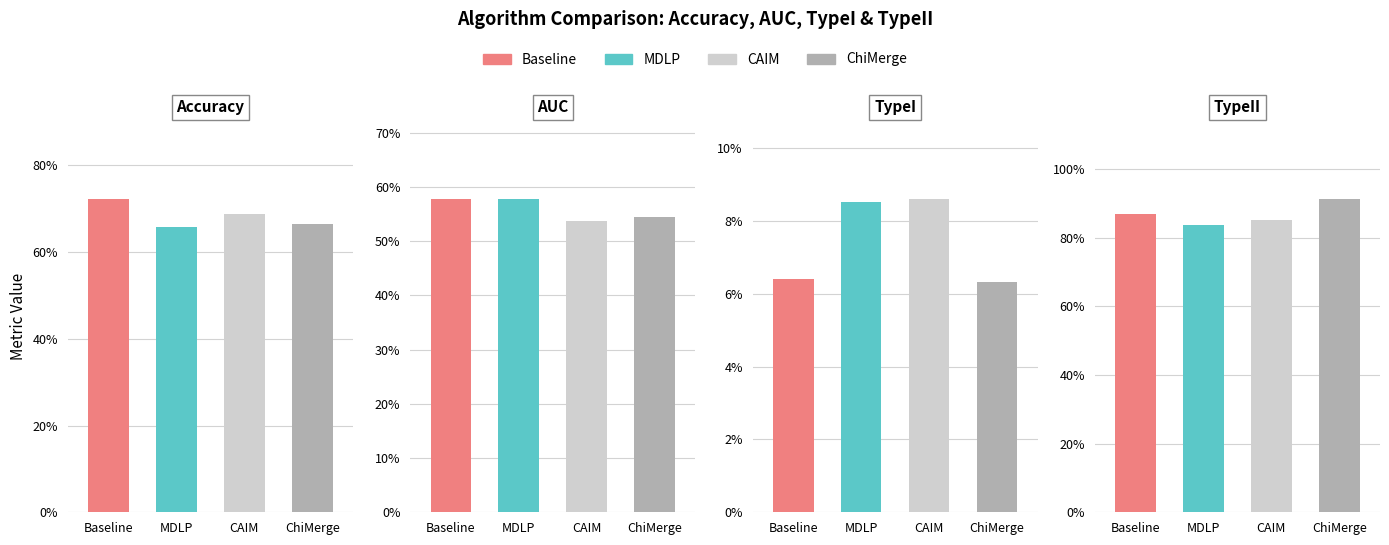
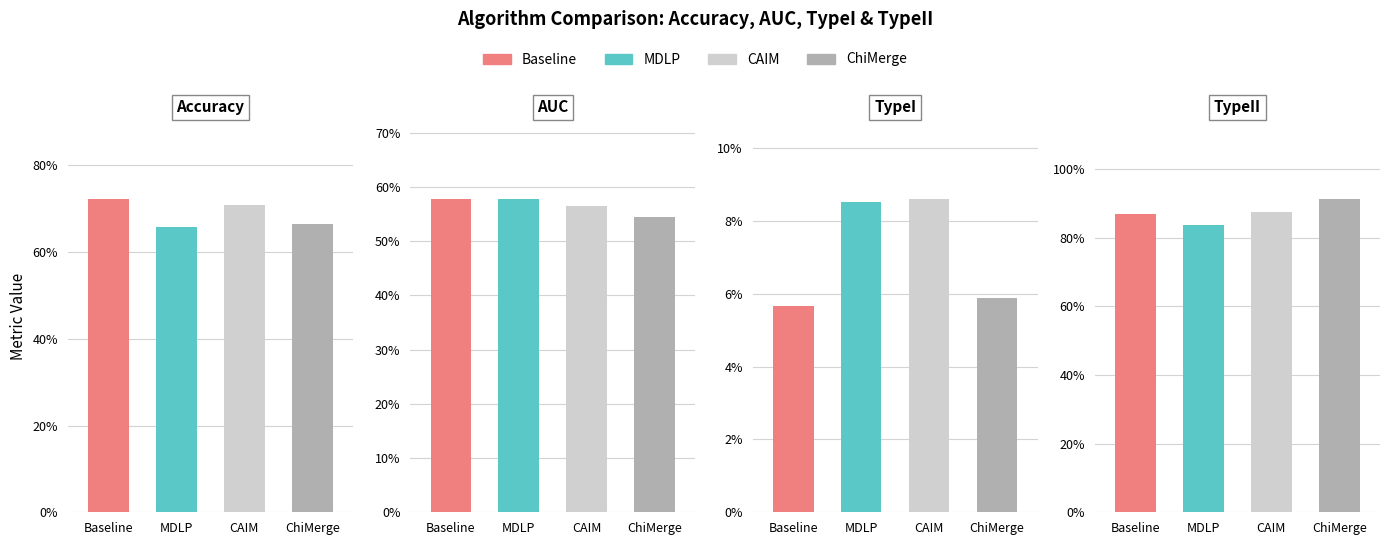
Accuracy, CAIM: 69% -> 71%
AUC, CAIM: 54% -> 56%
TypeI, Baseline: 6.4% -> 5.7%
TypeI, ChiMerge: 6.3% -> 5.9%
TypeII, CAIM: 85% -> 88%
